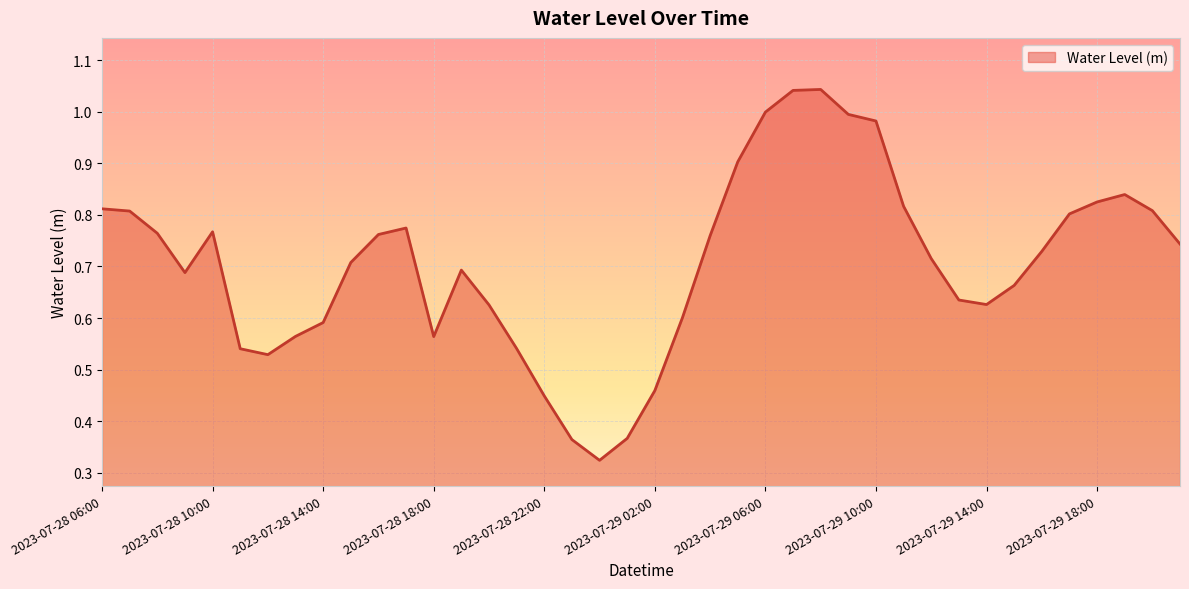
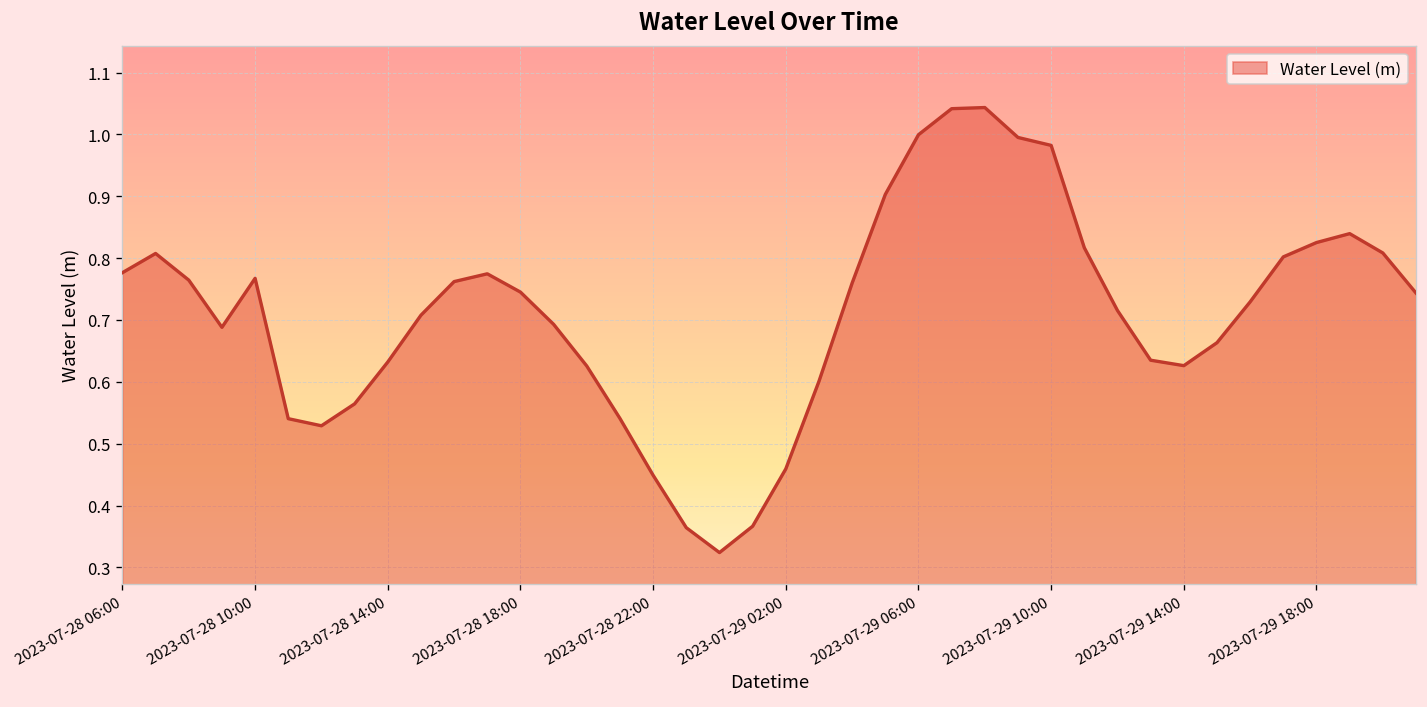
2023-07-28 06:00: 0.81 -> 0.78
2023-07-28 14:00: 0.59 -> 0.63
2023-07-28 18:00: 0.56 -> 0.75
